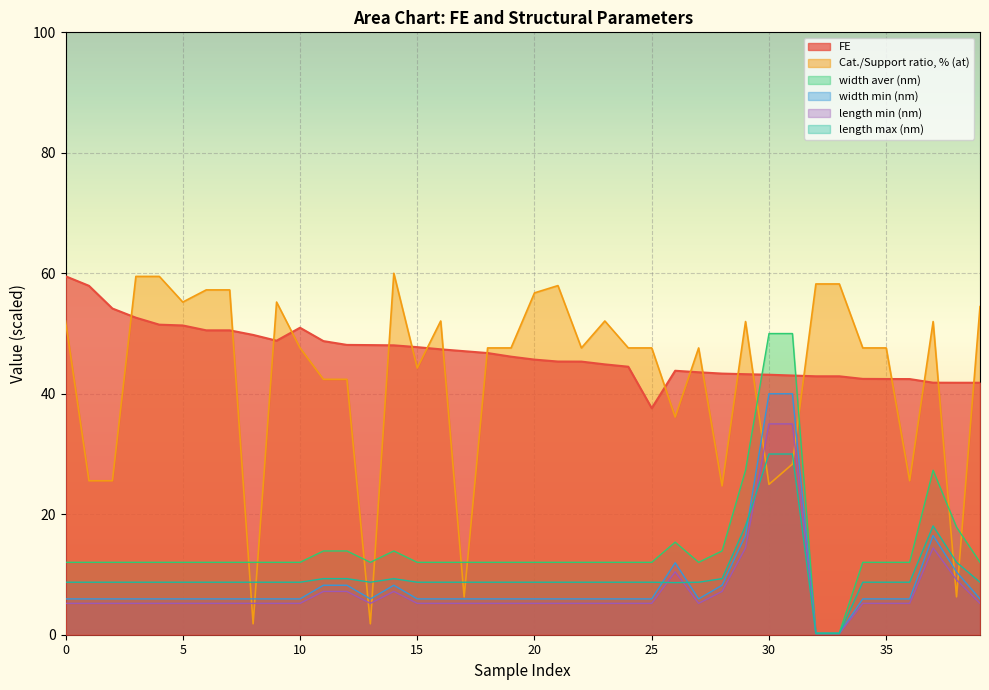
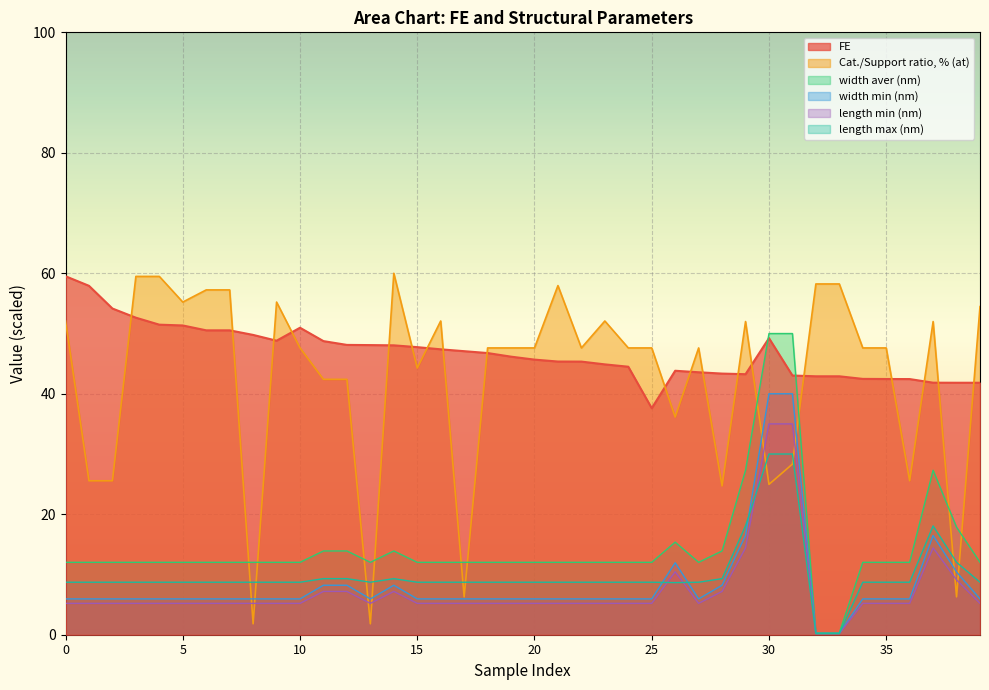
Cat./Support ratio, % (at), 20: 57 -> 48
FE, 30: 43 -> 49
